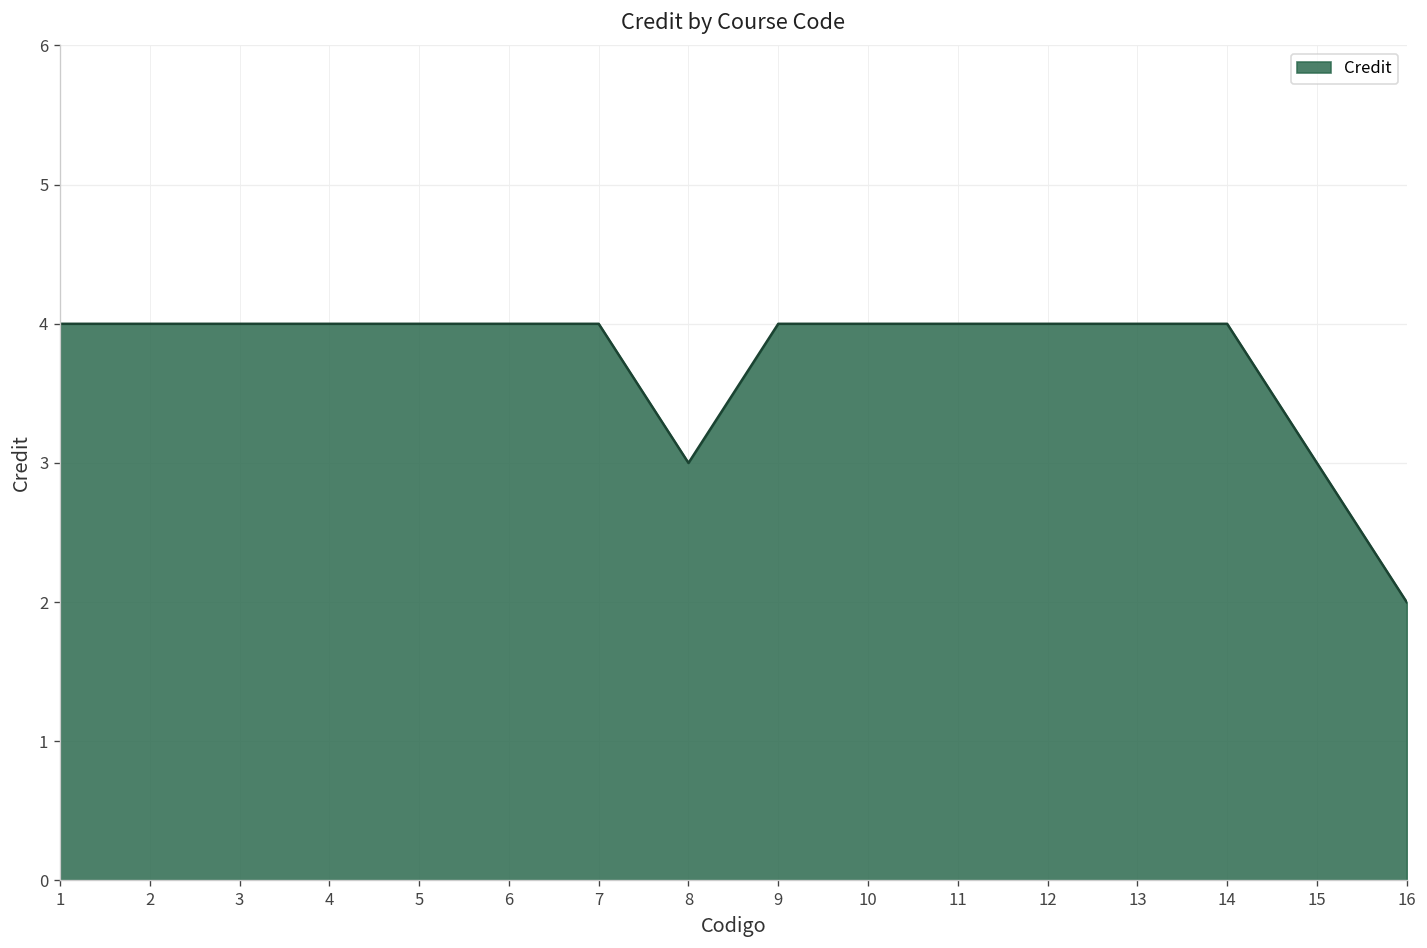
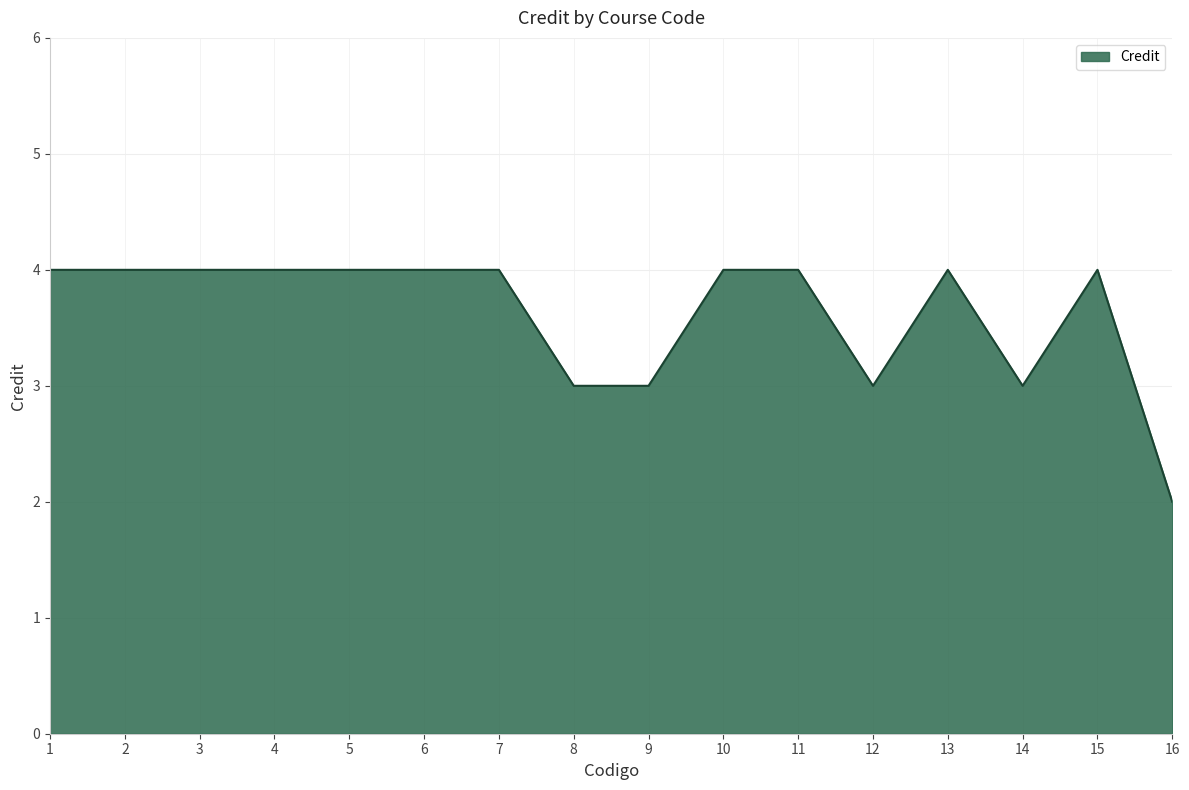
9: 4 -> 3
12: 4 -> 3
14: 4 -> 3
15: 3 -> 4
